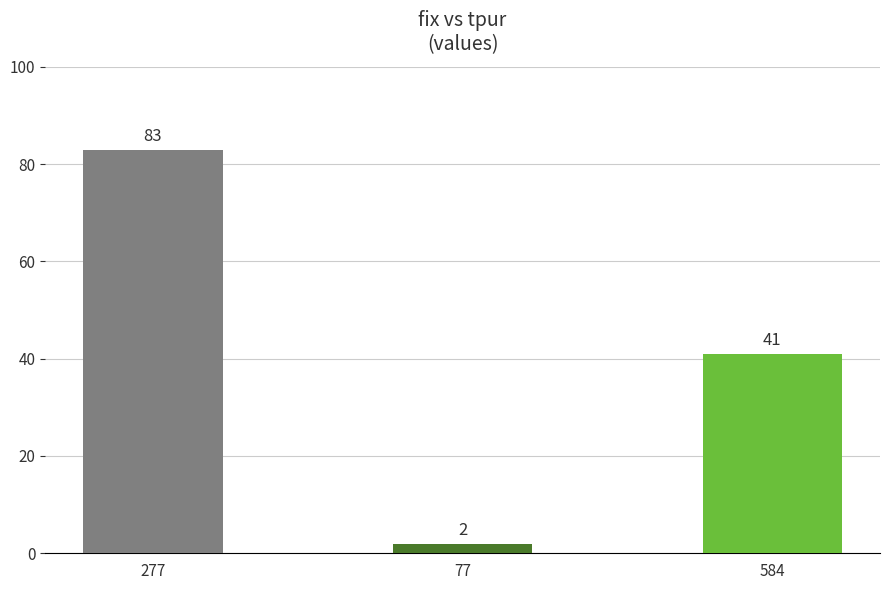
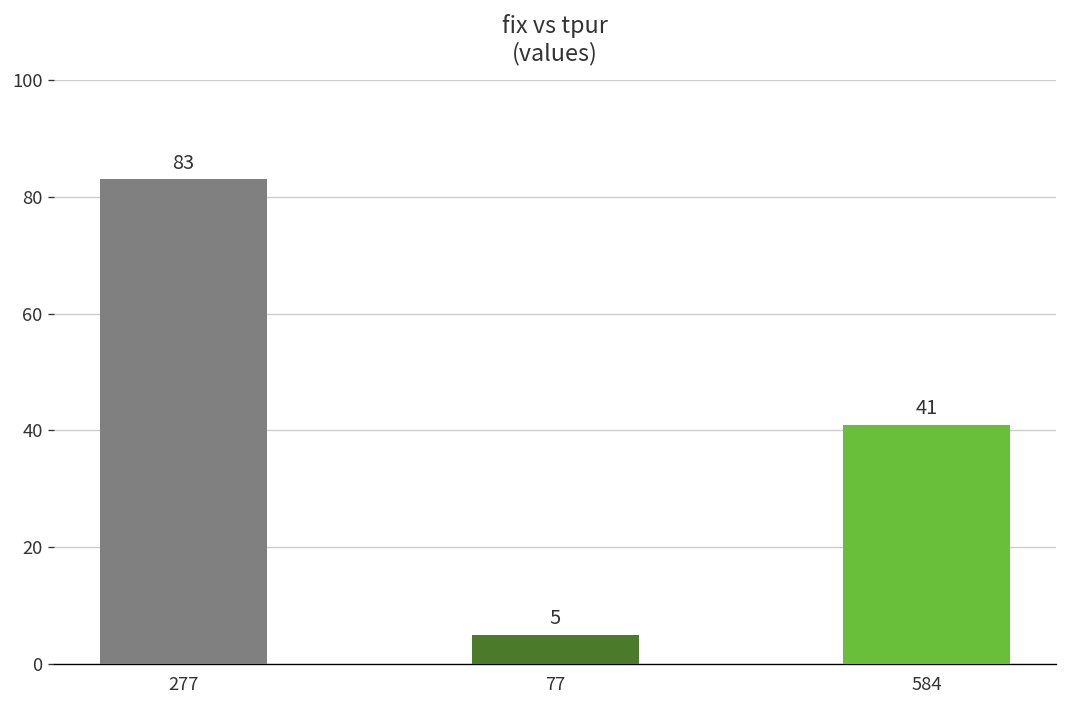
77: 2 -> 5
